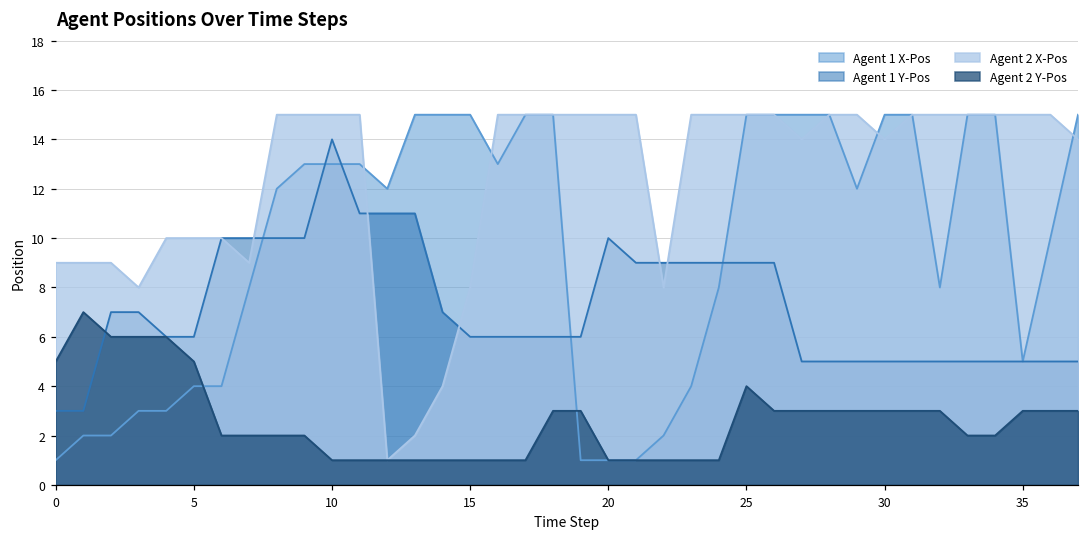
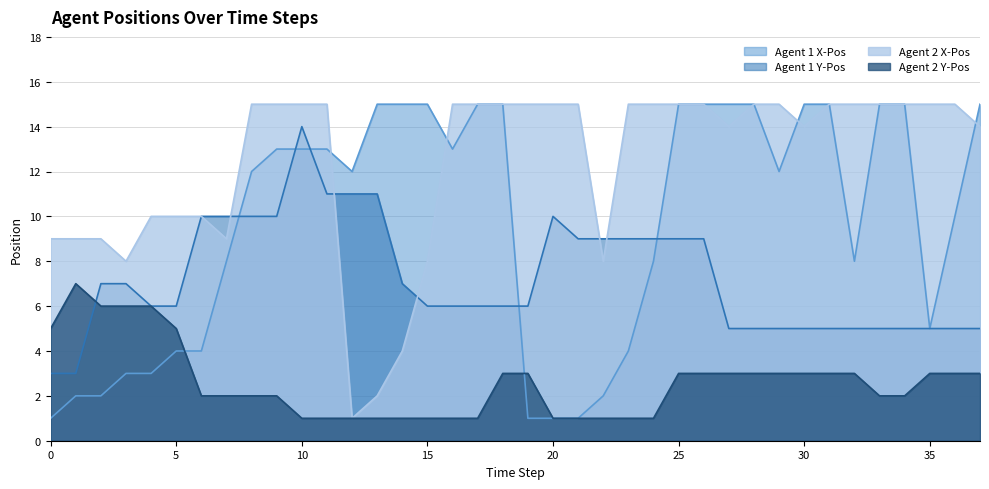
Agent 2 Y-Pos, 25: 4 -> 3
